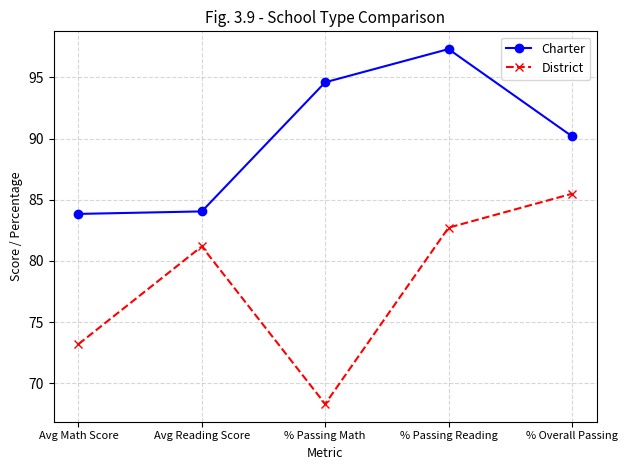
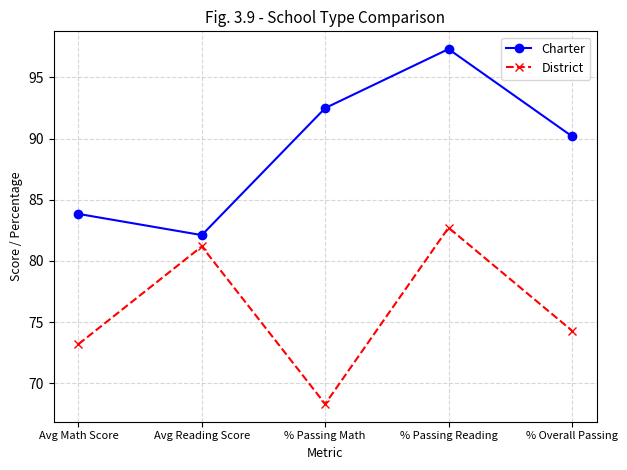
Charter, Avg Reading Score: 84.0 -> 82.1
Charter, % Passing Math: 94.6 -> 92.5
District, % Overall Passing: 85.5 -> 74.3
